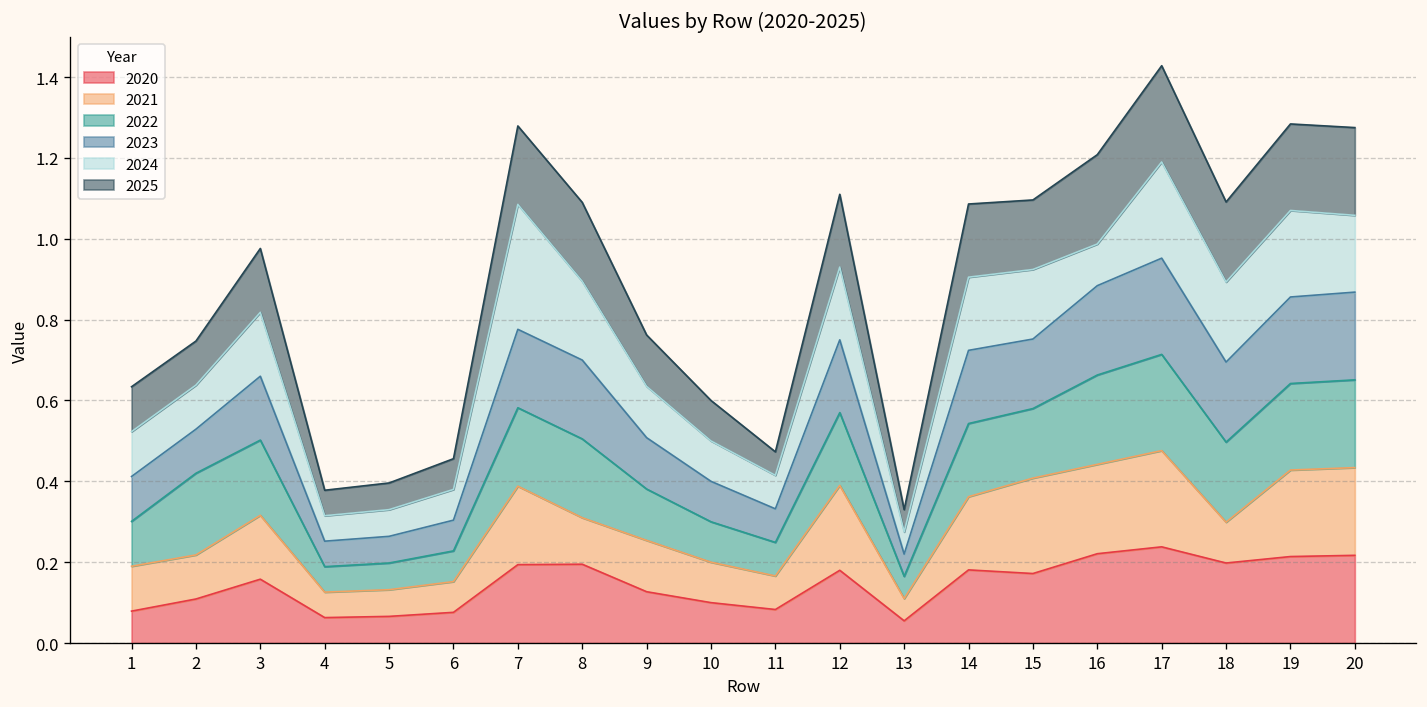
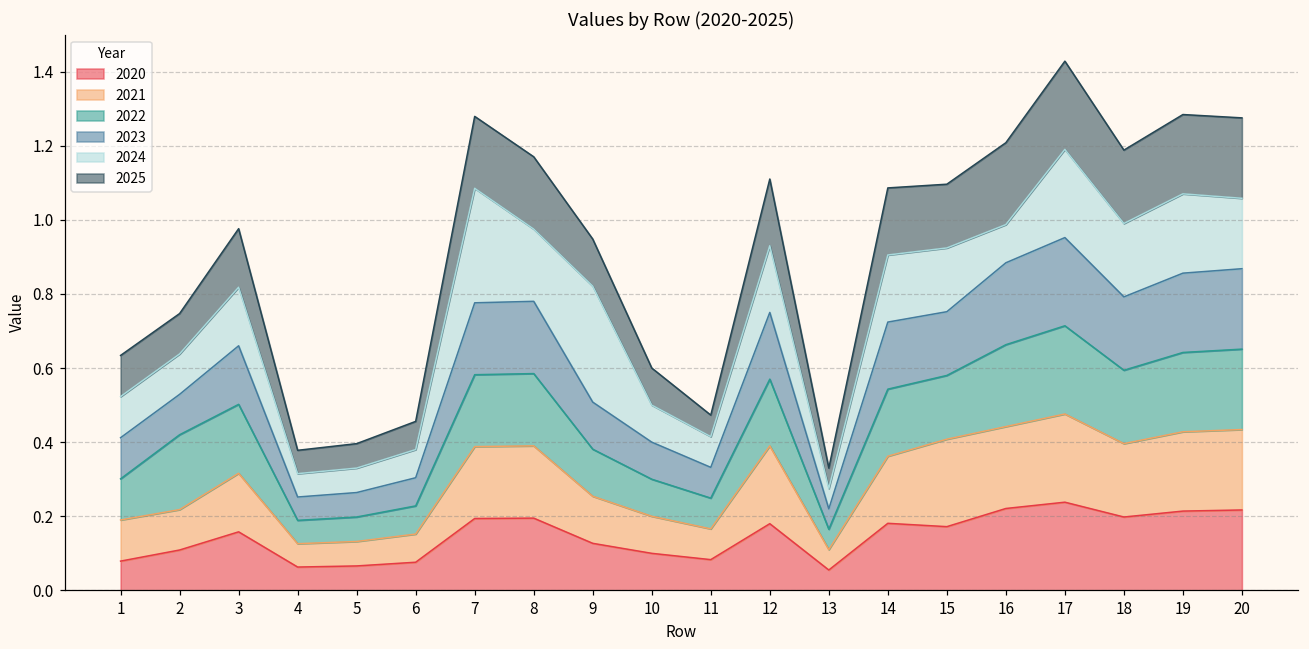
2021, 8: 0.11 -> 0.20
2024, 9: 0.13 -> 0.31
2021, 18: 0.10 -> 0.20
